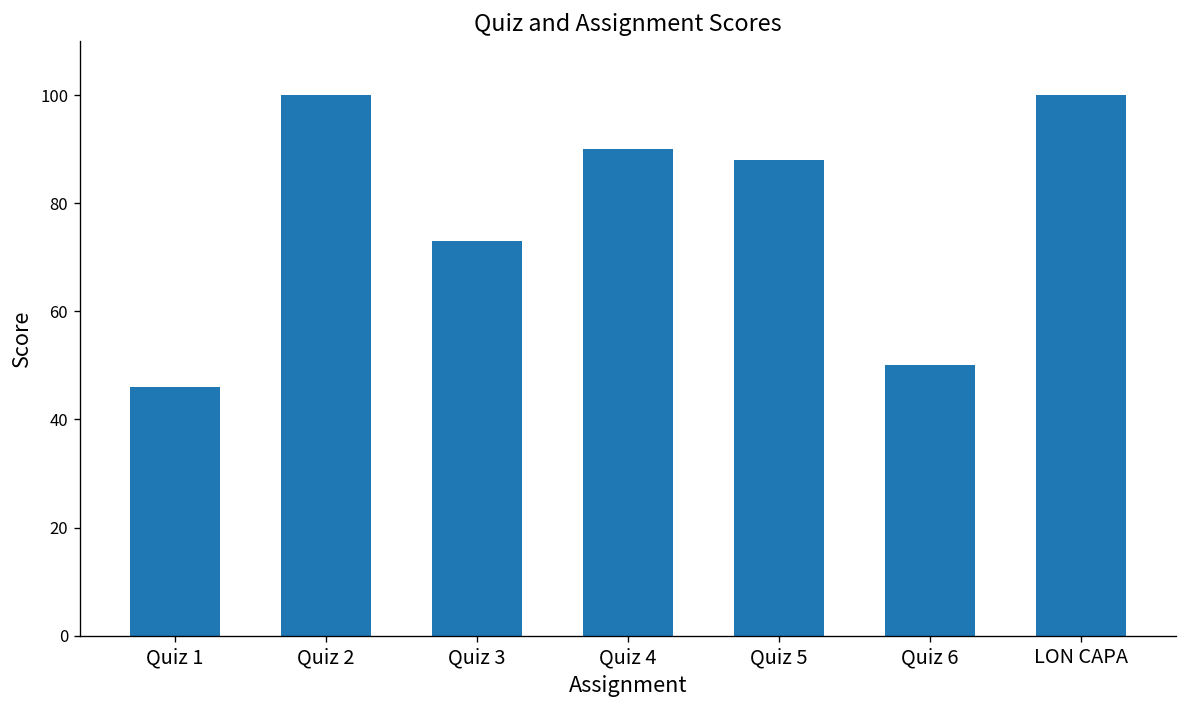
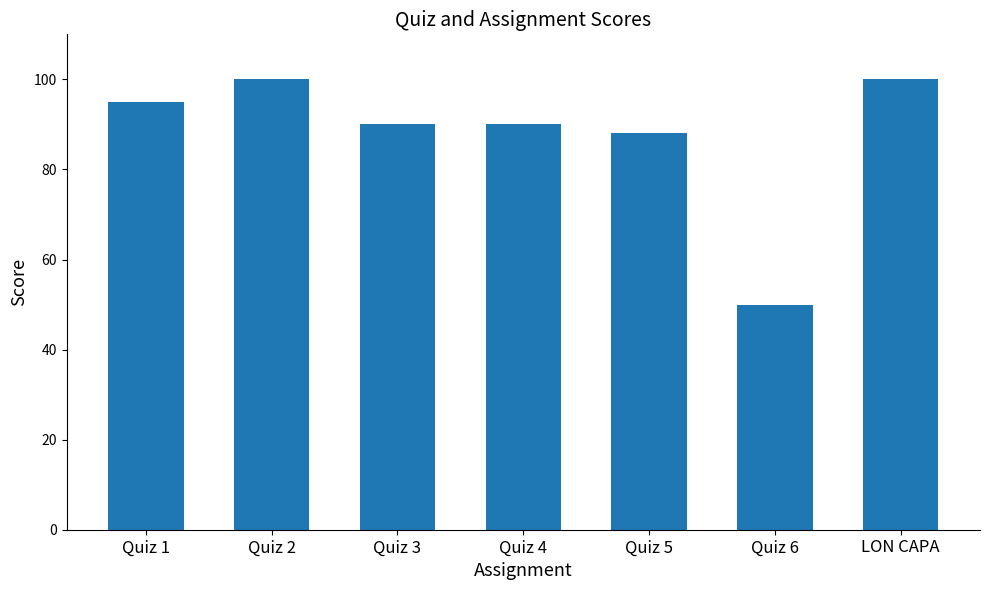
Quiz 1: 46 -> 95
Quiz 3: 73 -> 90
